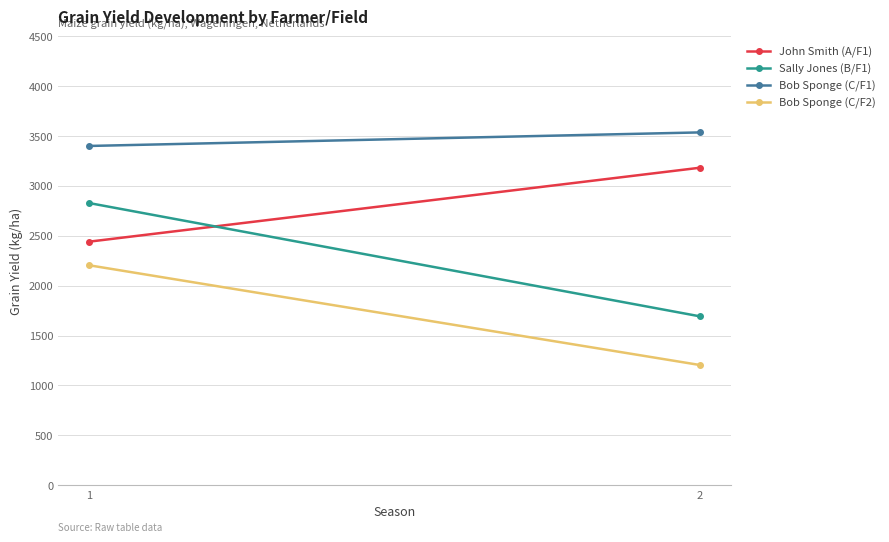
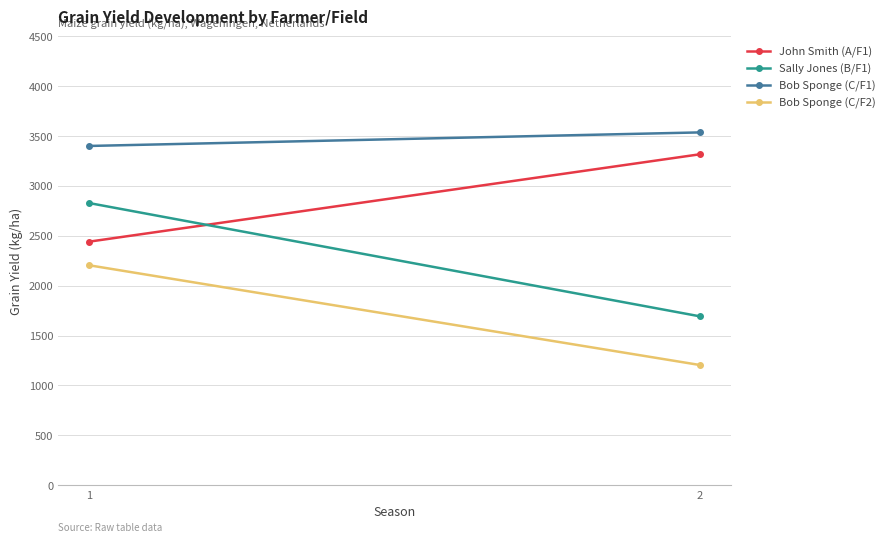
John Smith (A/F1), 2: 3200 -> 3300
